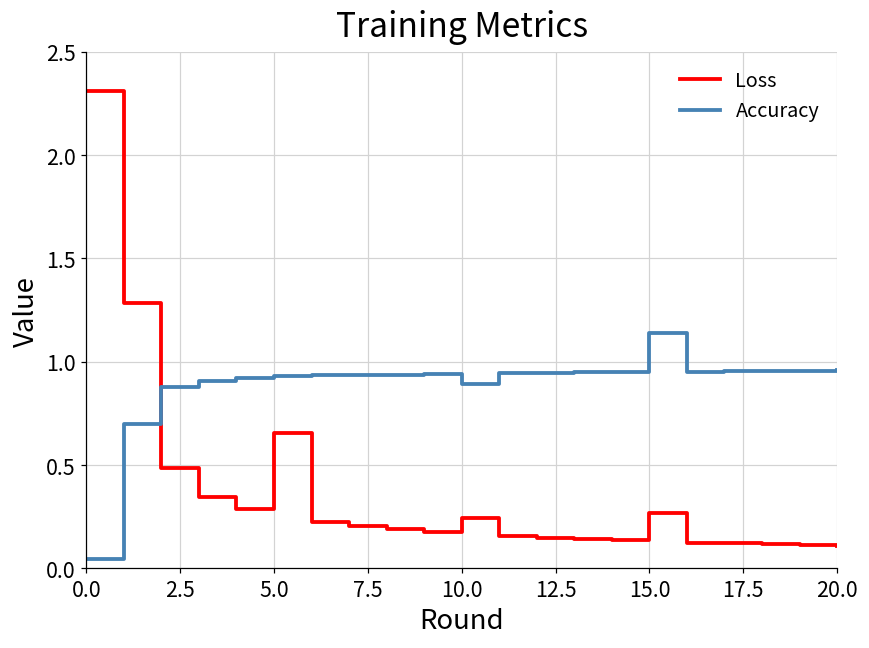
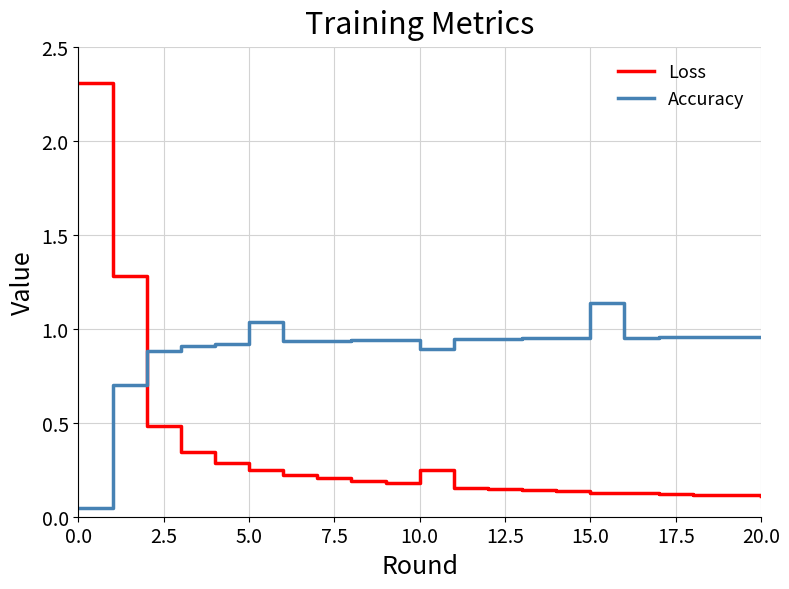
Loss, 5.0: 0.65 -> 0.25
Accuracy, 5.0: 0.93 -> 1.04
Loss, 15.0: 0.27 -> 0.13
